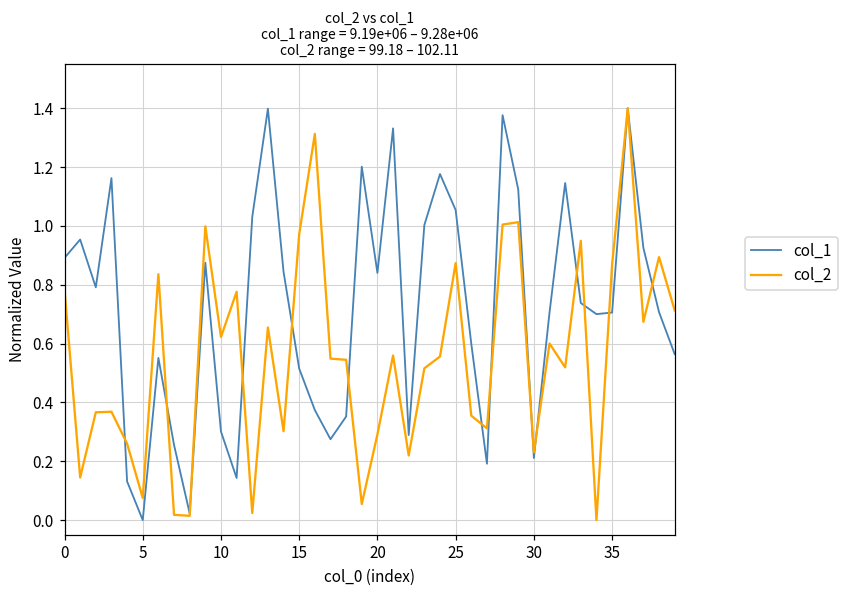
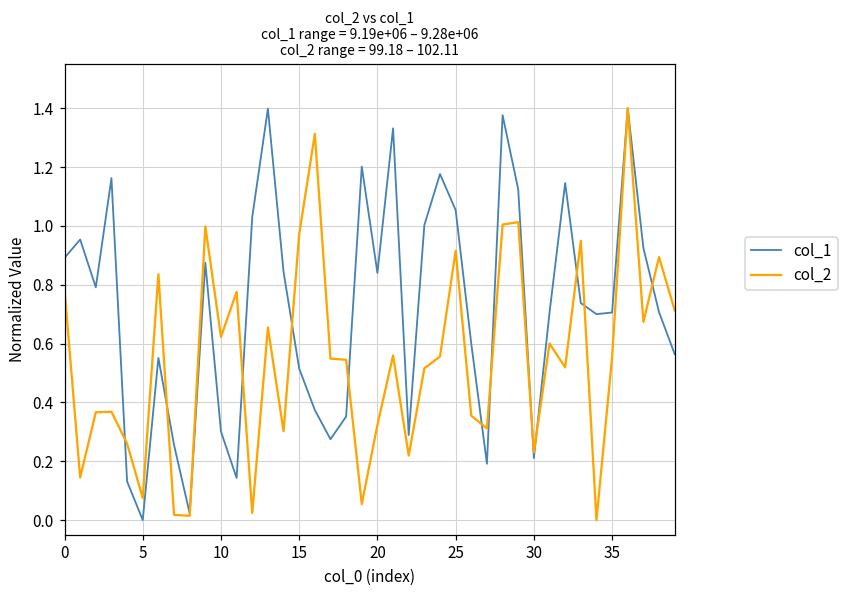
col_2, 20: 0.29 -> 0.32
col_2, 25: 0.87 -> 0.92
col_2, 35: 0.87 -> 0.55
